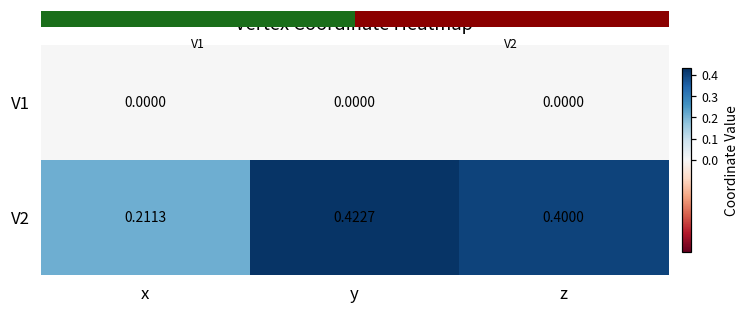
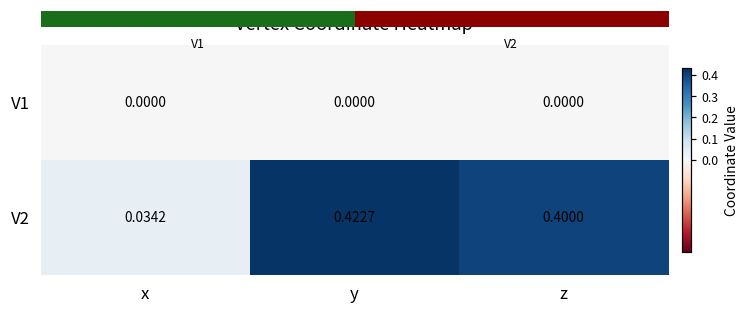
V2, x: 0.2113 -> 0.0342
